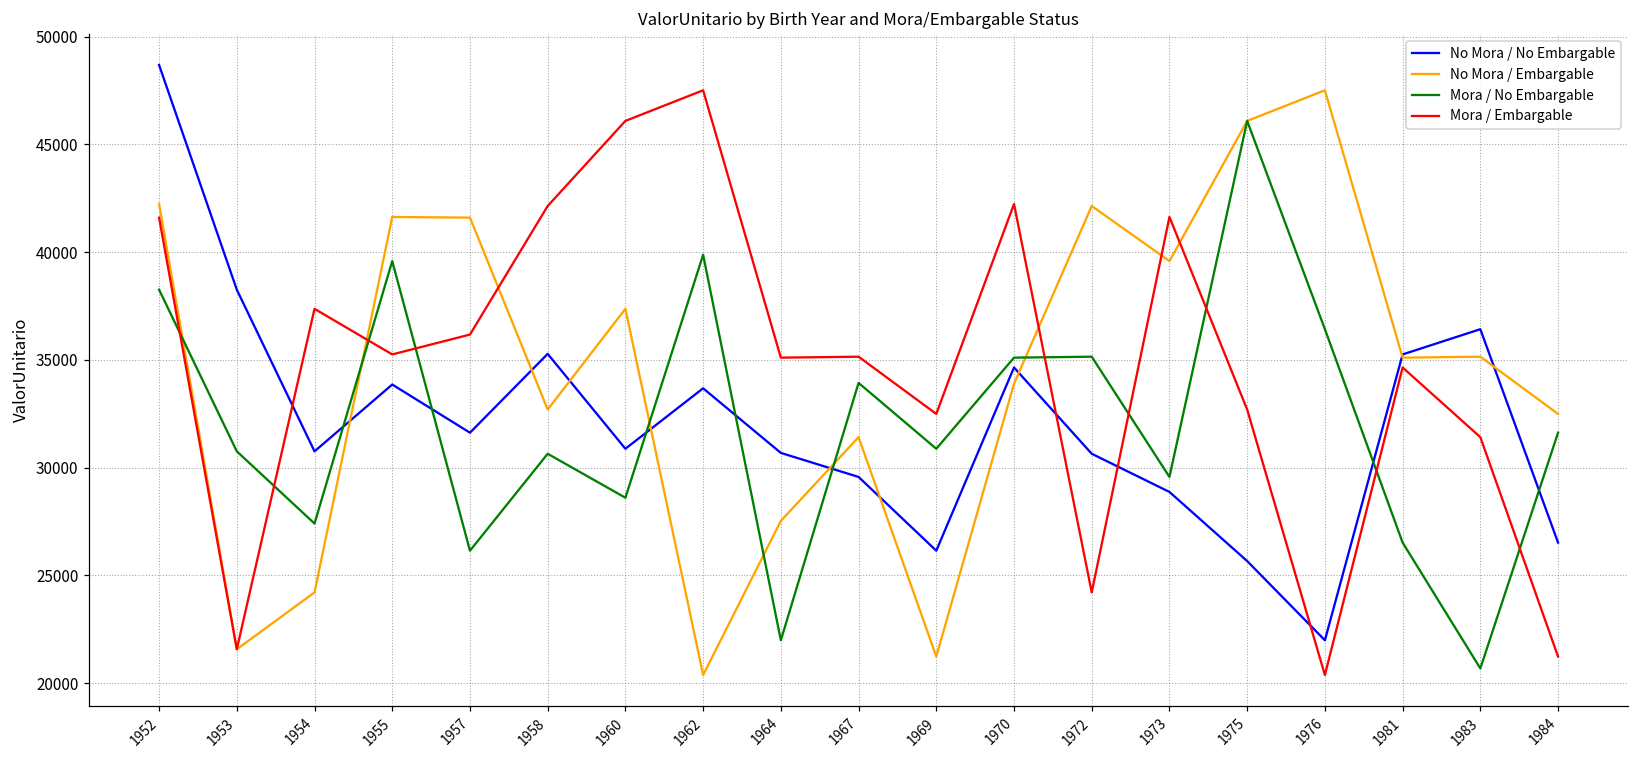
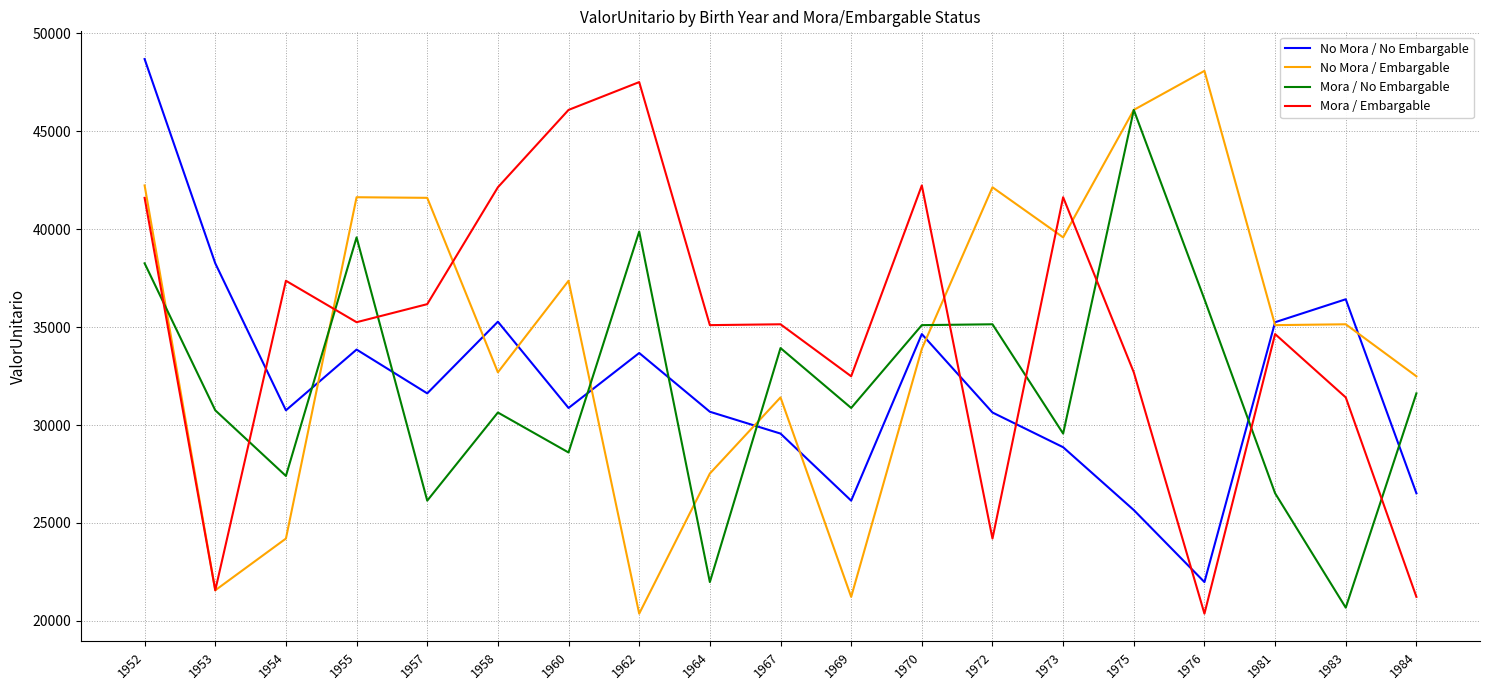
No Mora / Embargable, 1976: 47500 -> 48100
